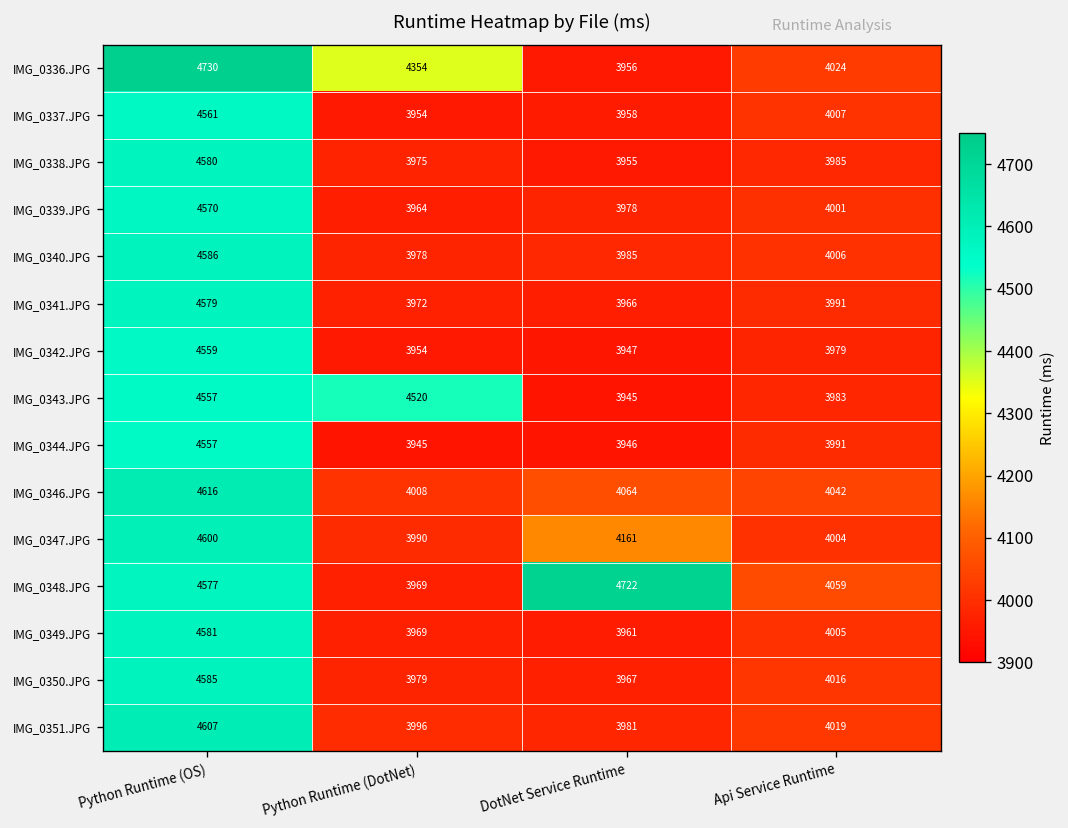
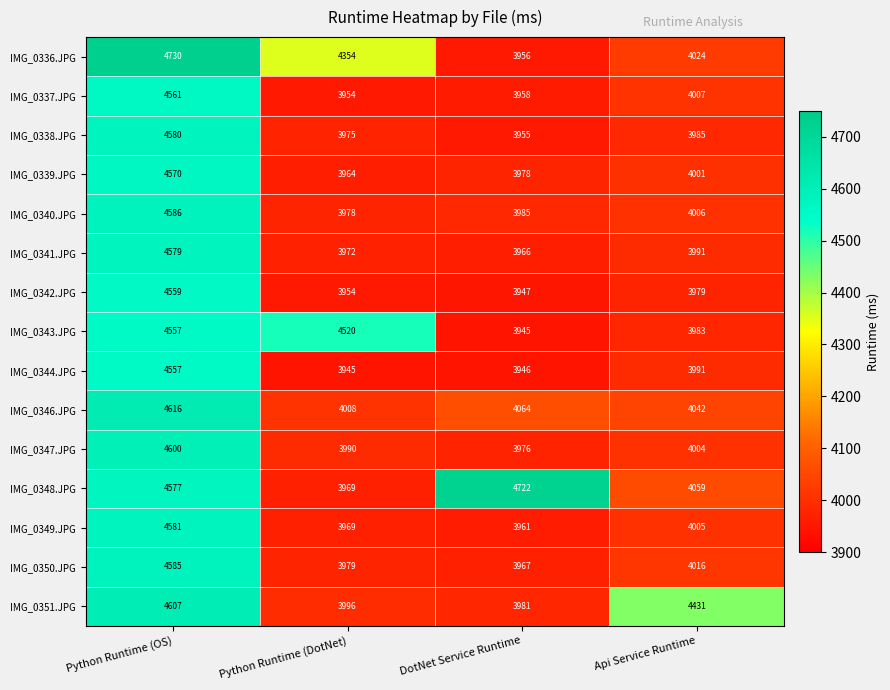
IMG_0347.JPG, DotNet Service Runtime: 4161 -> 3976
IMG_0351.JPG, Api Service Runtime: 4019 -> 4431
